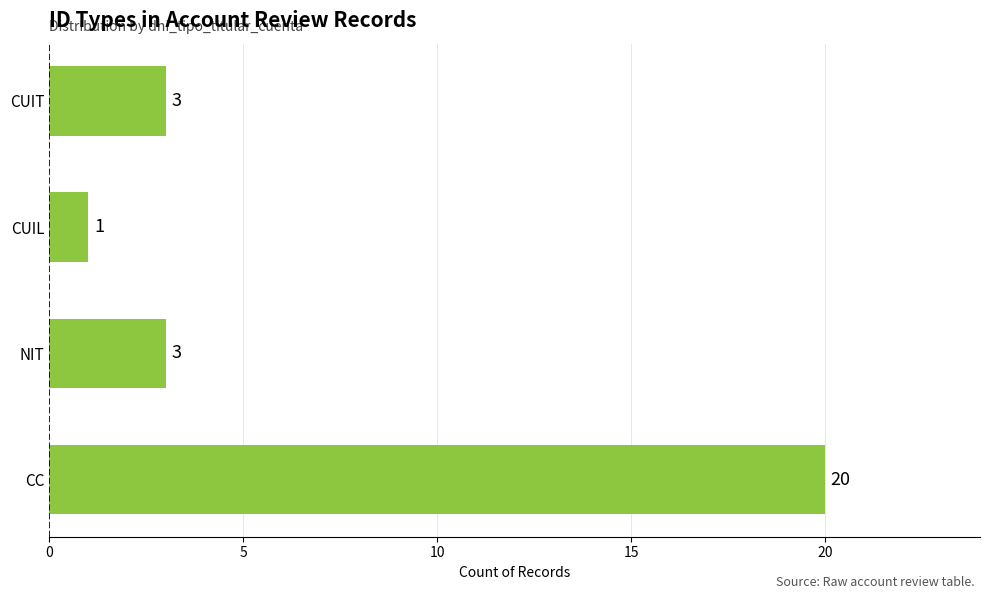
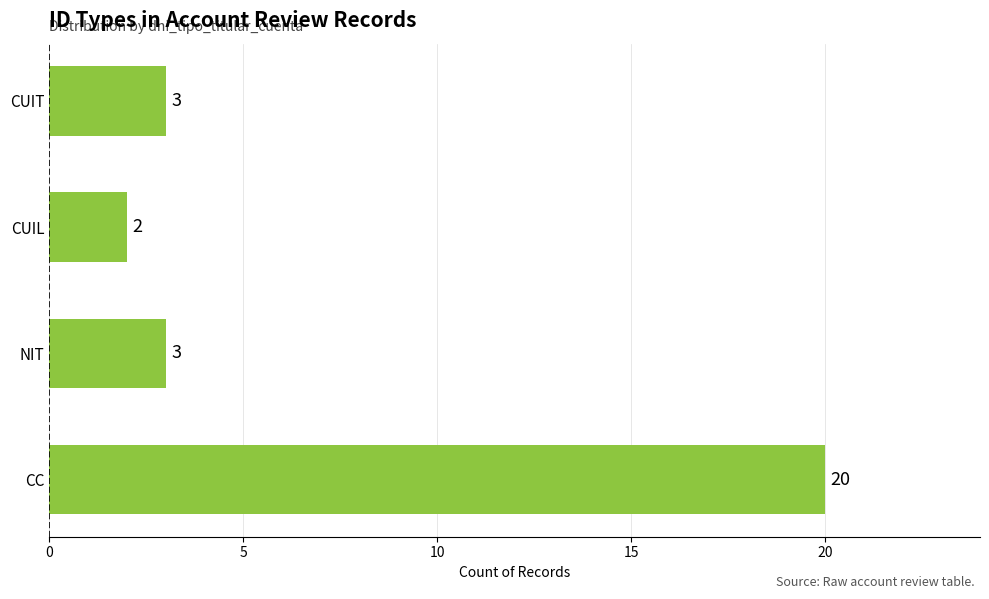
CUIL: 1 -> 2
